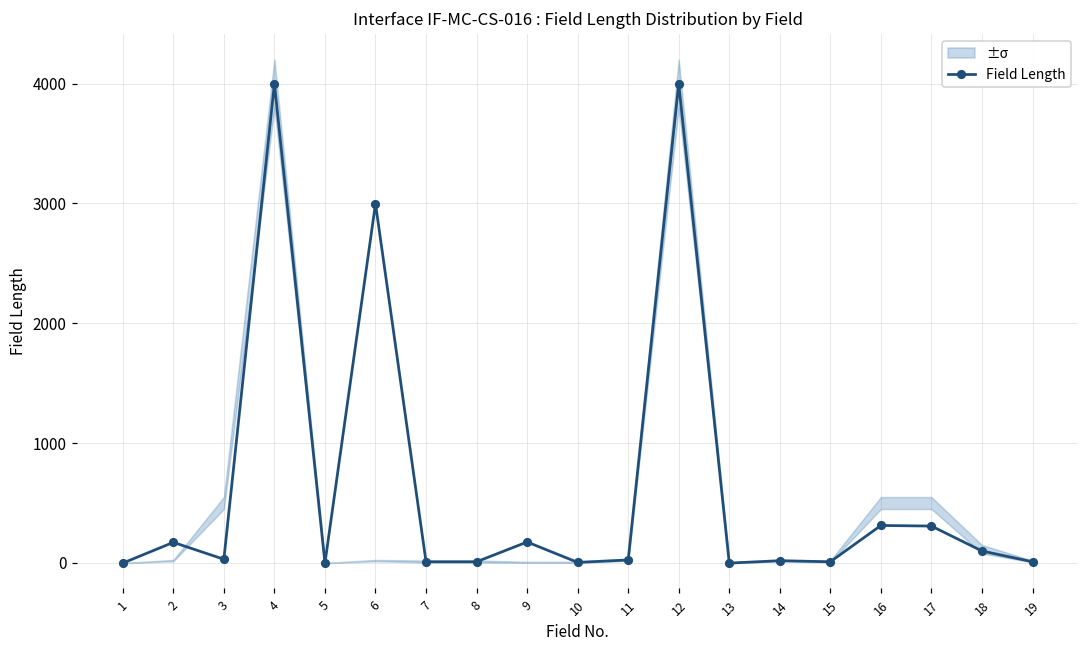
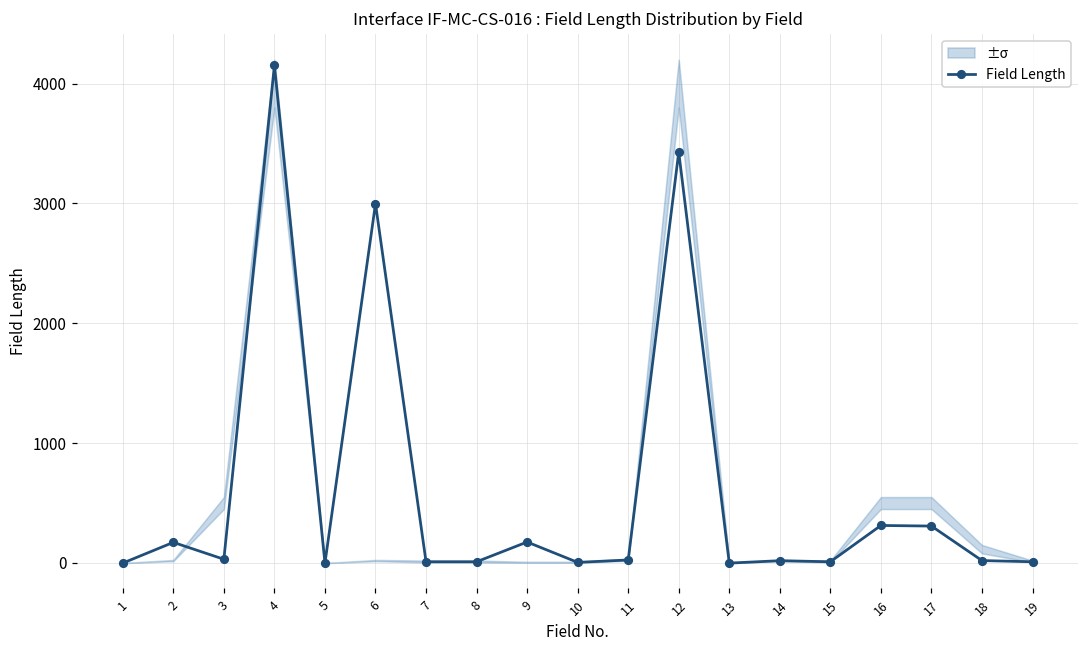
Field Length, 4: 4000 -> 4150
Field Length, 12: 4000 -> 3430
Field Length, 18: 100 -> 20
